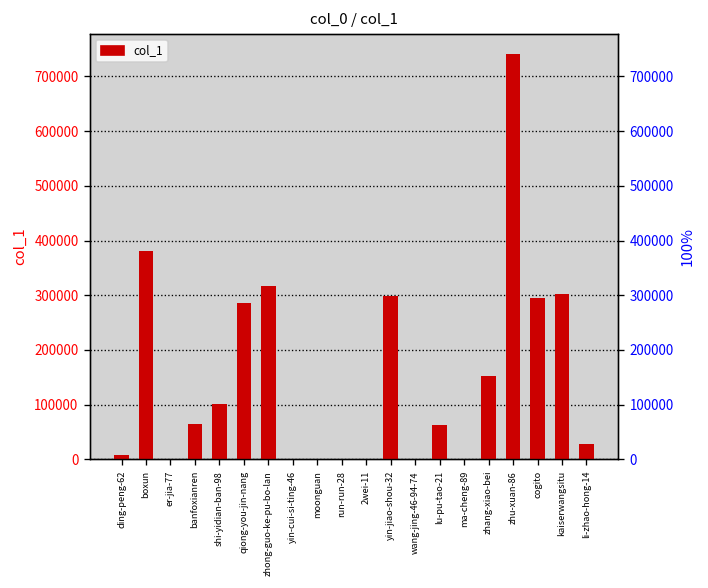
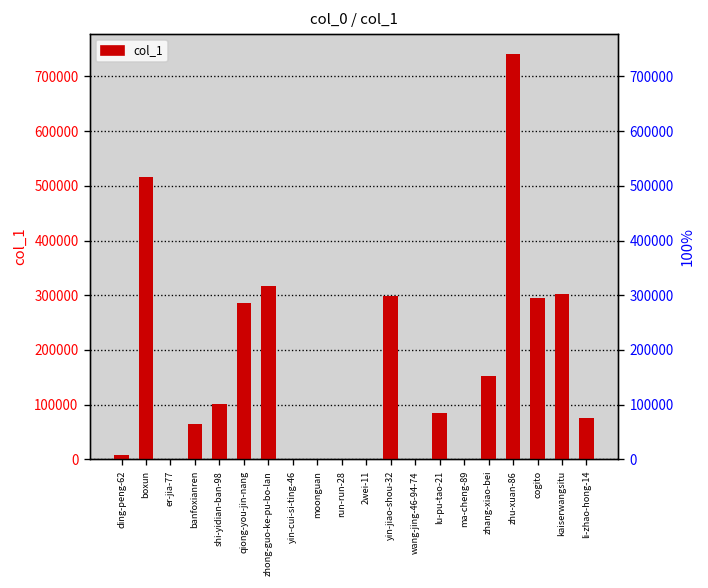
boxun: 380000 -> 520000
lu-pu-tao-21: 60000 -> 80000
li-zhao-hong-14: 30000 -> 80000
